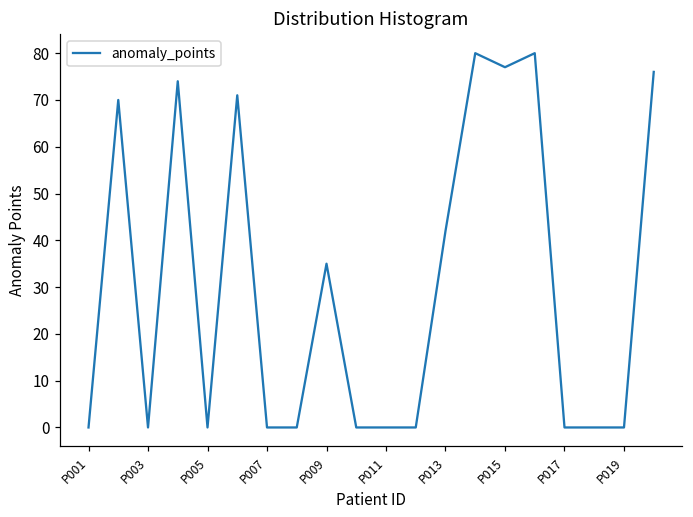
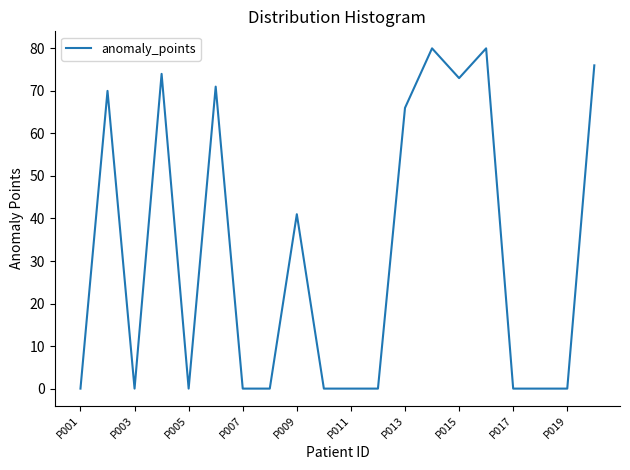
P009: 35 -> 41
P013: 42 -> 66
P015: 77 -> 73
